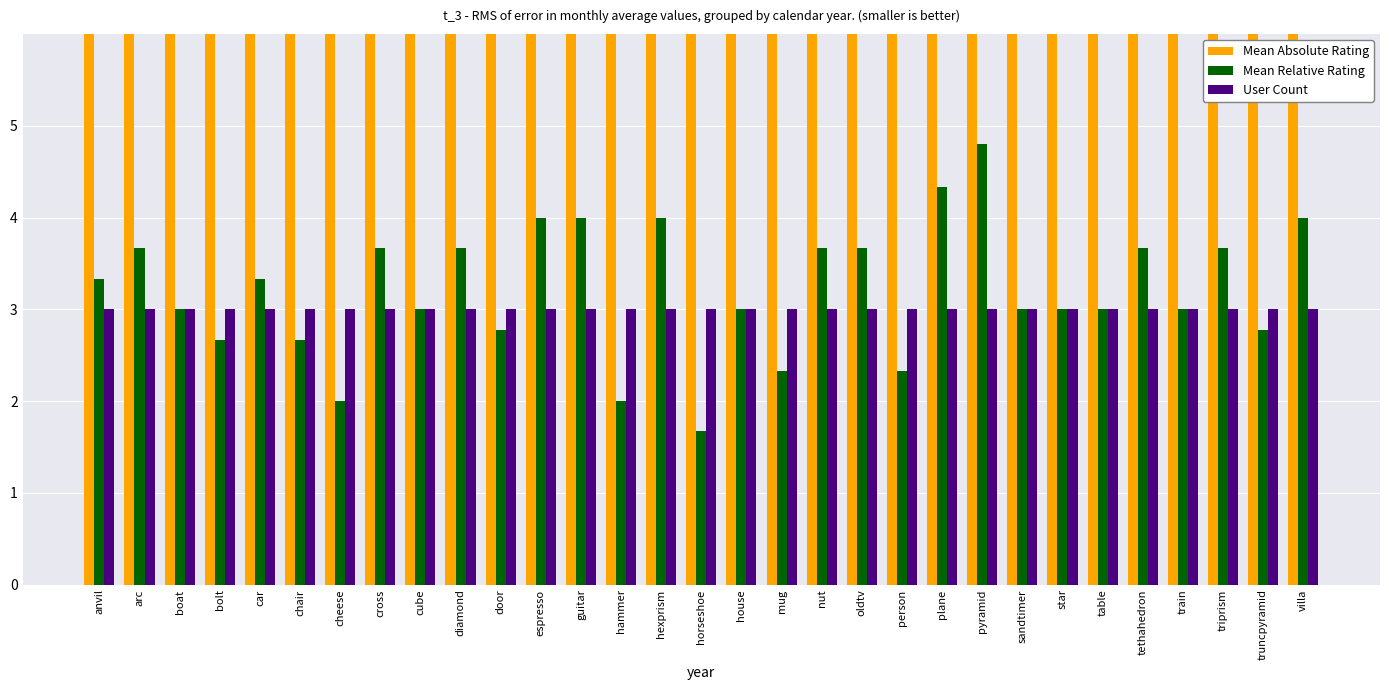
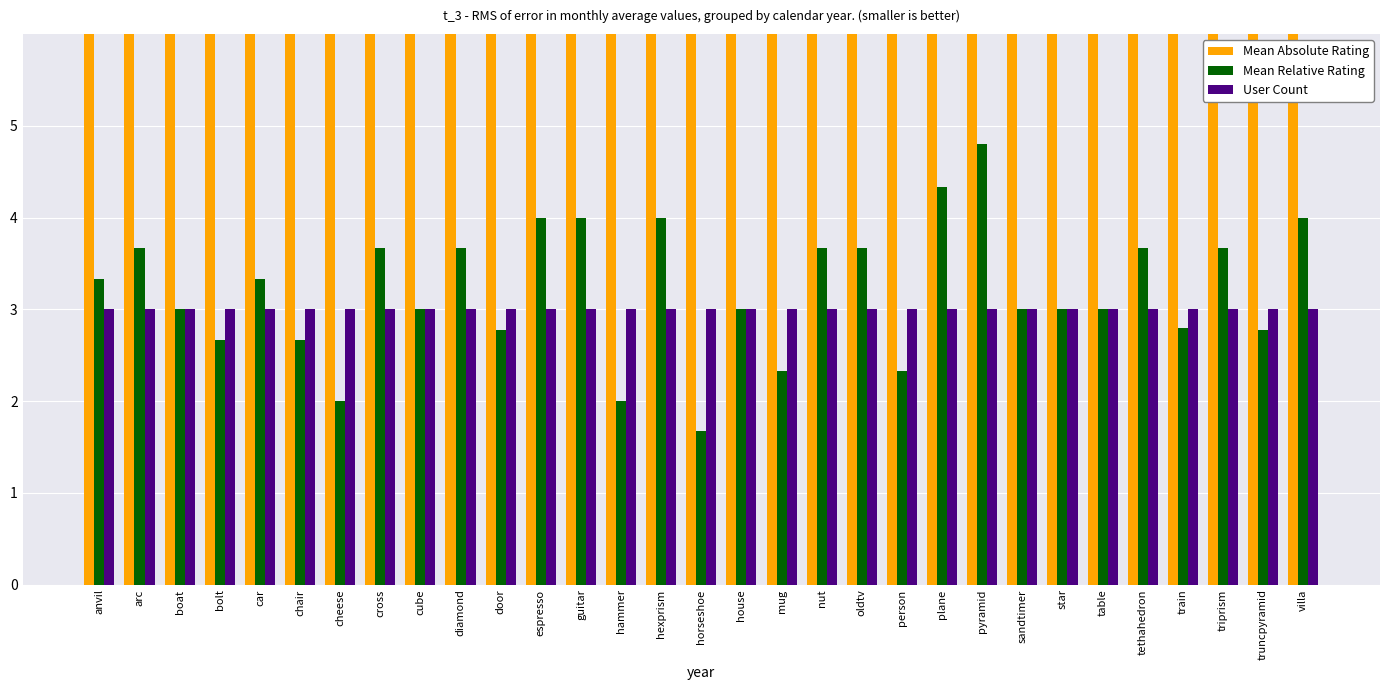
Mean Relative Rating, train: 3.0 -> 2.8
